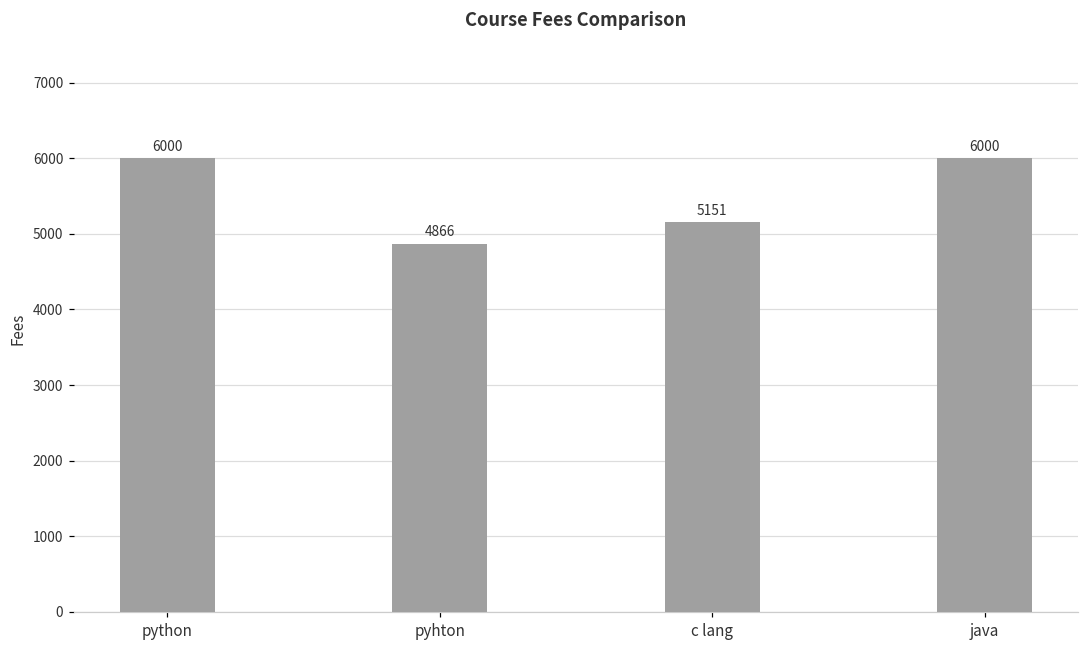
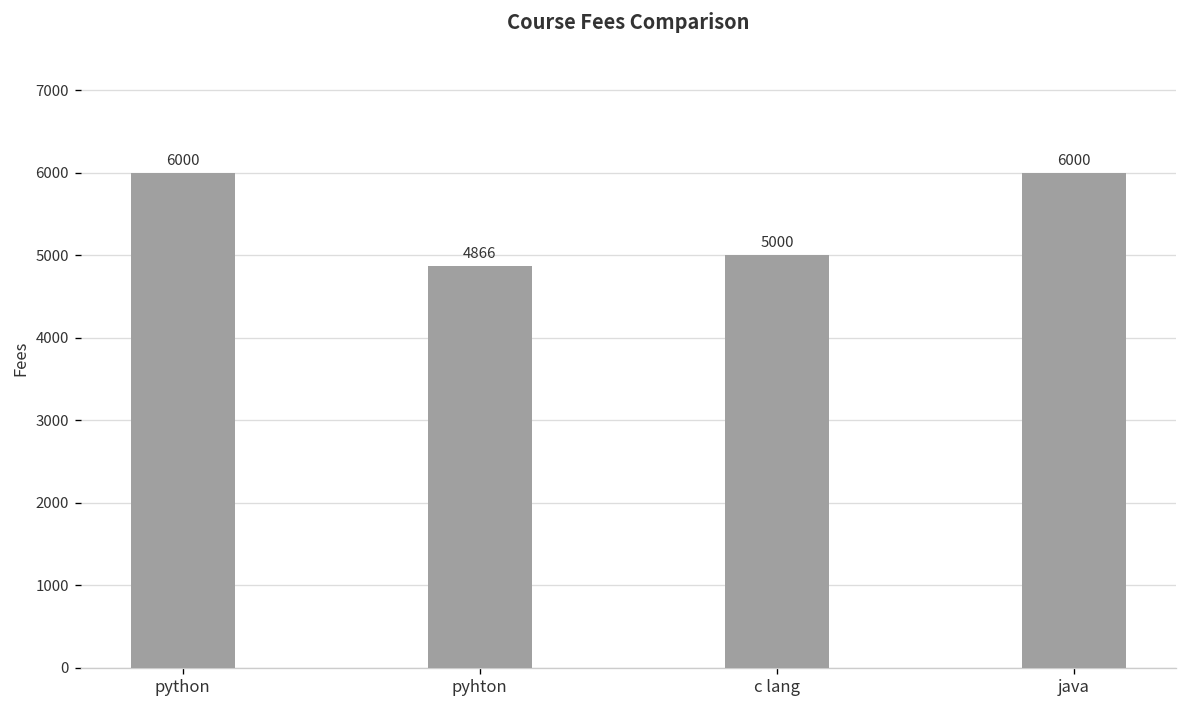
c lang: 5151 -> 5000
